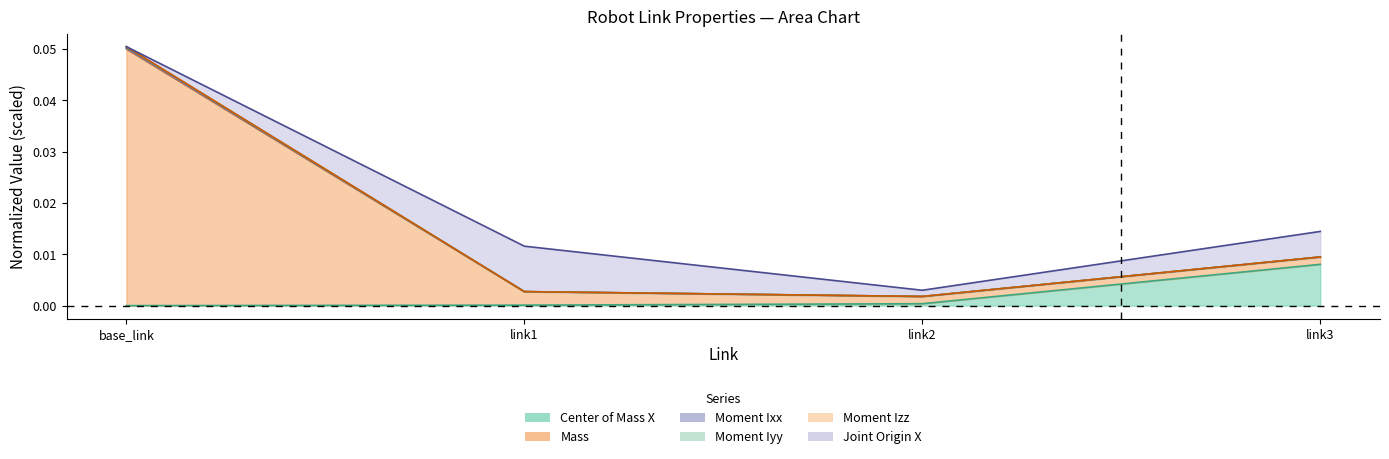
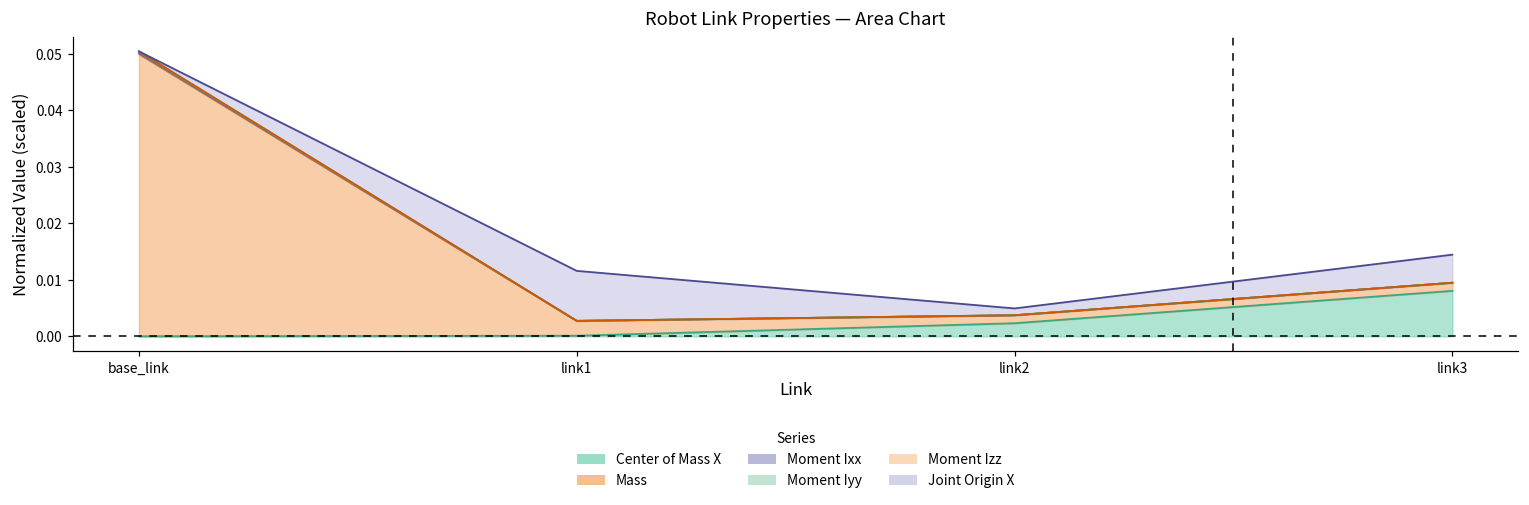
Center of Mass X, link2: 0.000 -> 0.002
